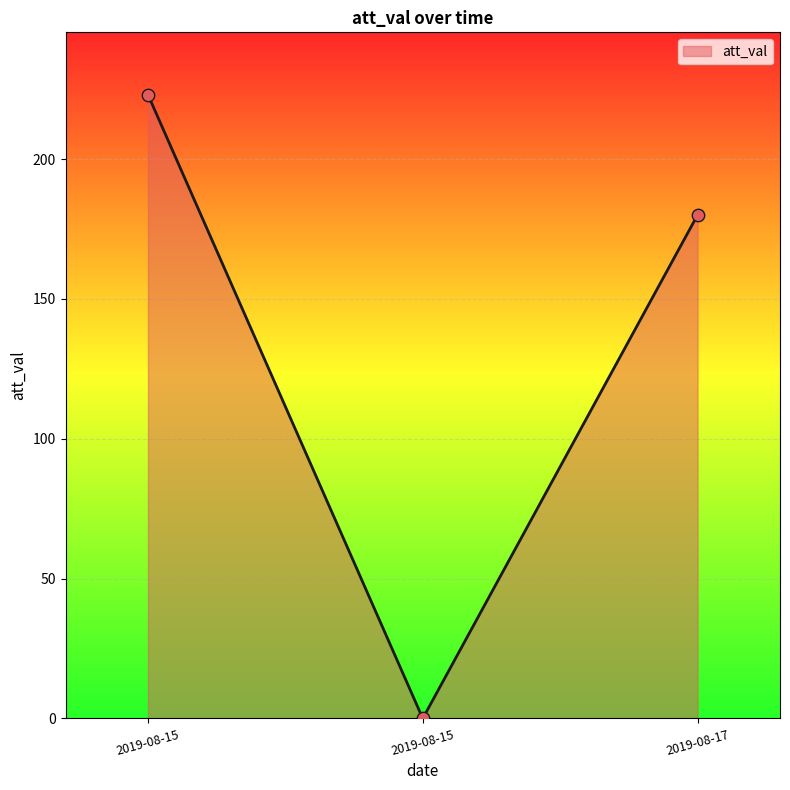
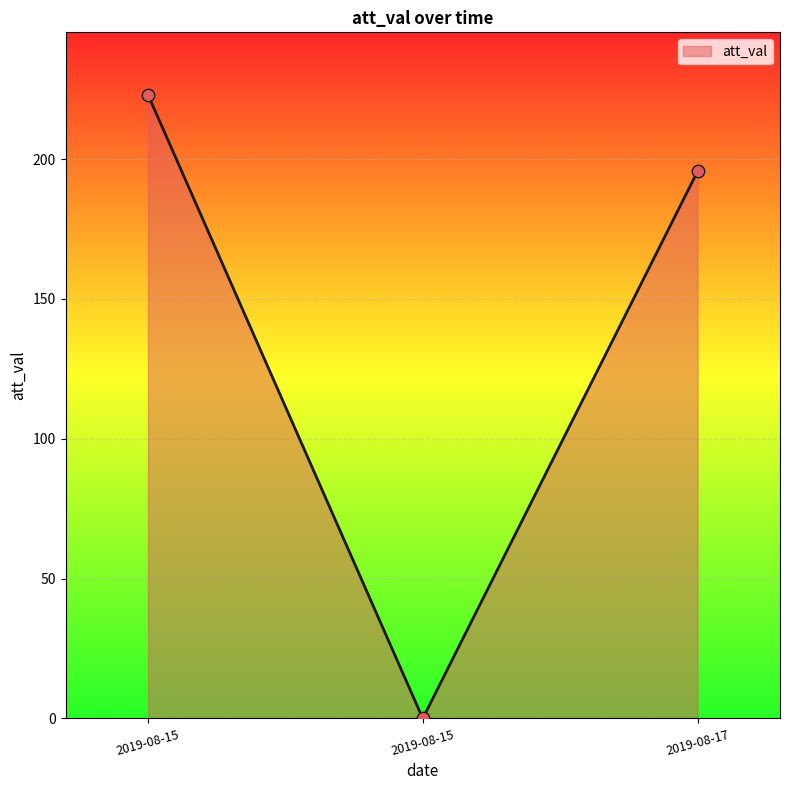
2019-08-17: 180 -> 196
